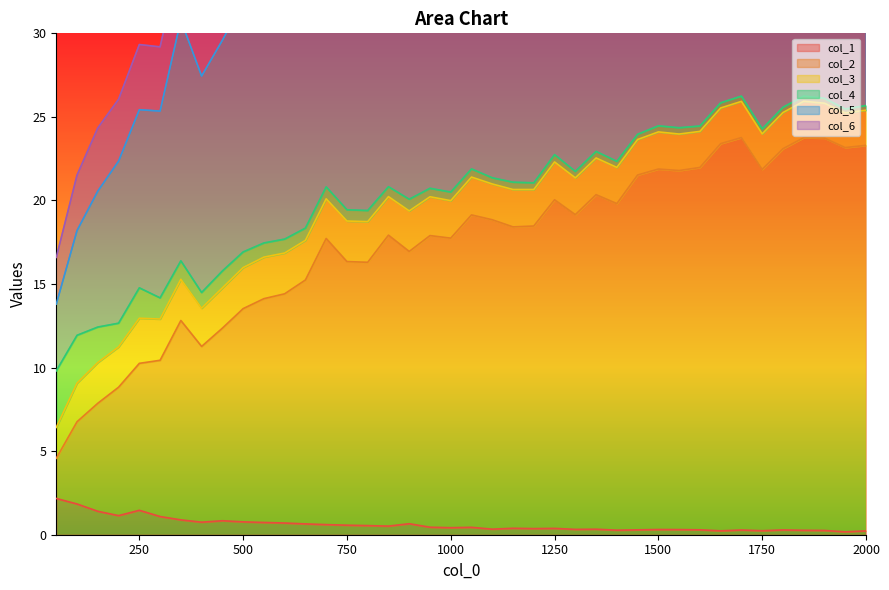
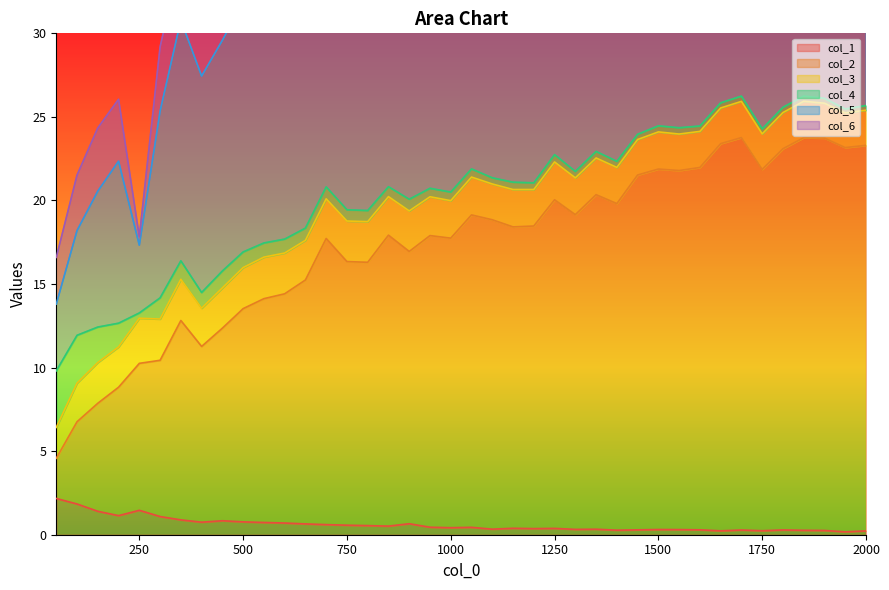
col_4, 250: 1.8 -> 0.3
col_5, 250: 10.7 -> 4.1
col_6, 250: 3.9 -> 0.5
